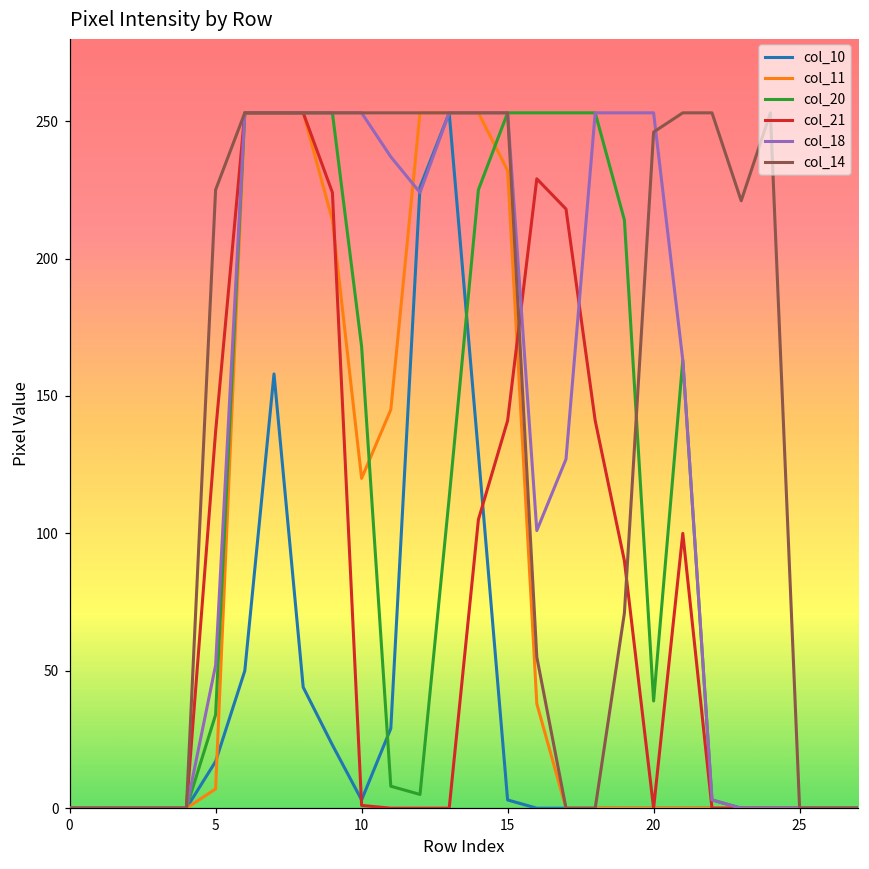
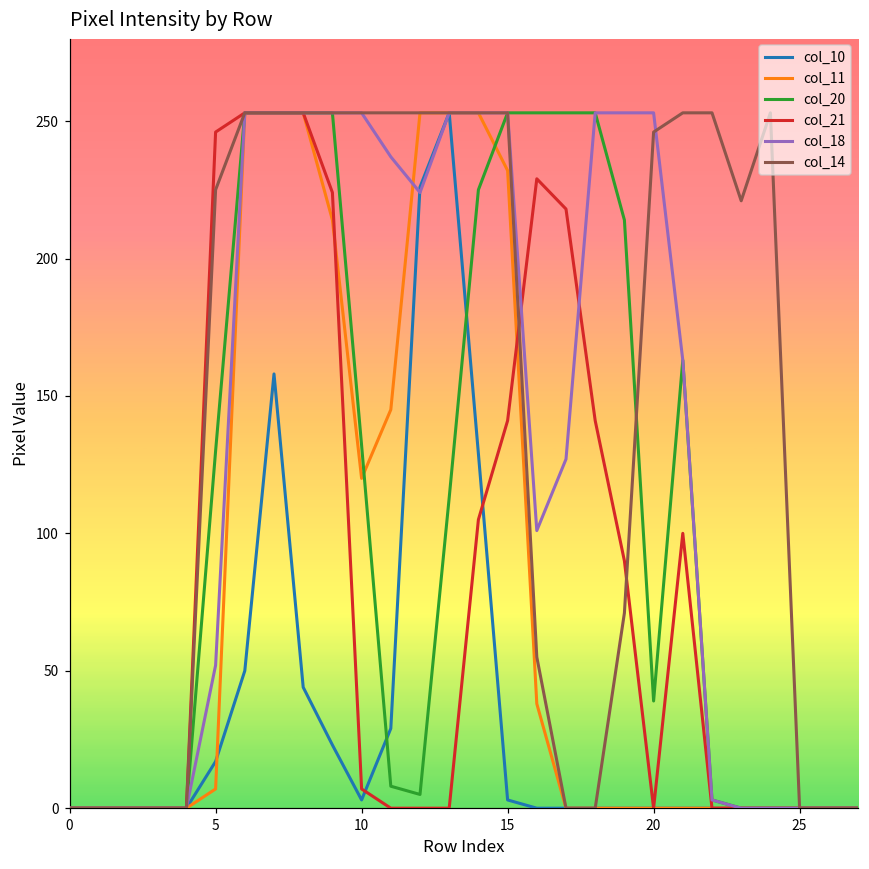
col_20, 5: 34 -> 130
col_21, 5: 137 -> 246
col_20, 10: 168 -> 132
col_21, 10: 1 -> 7
